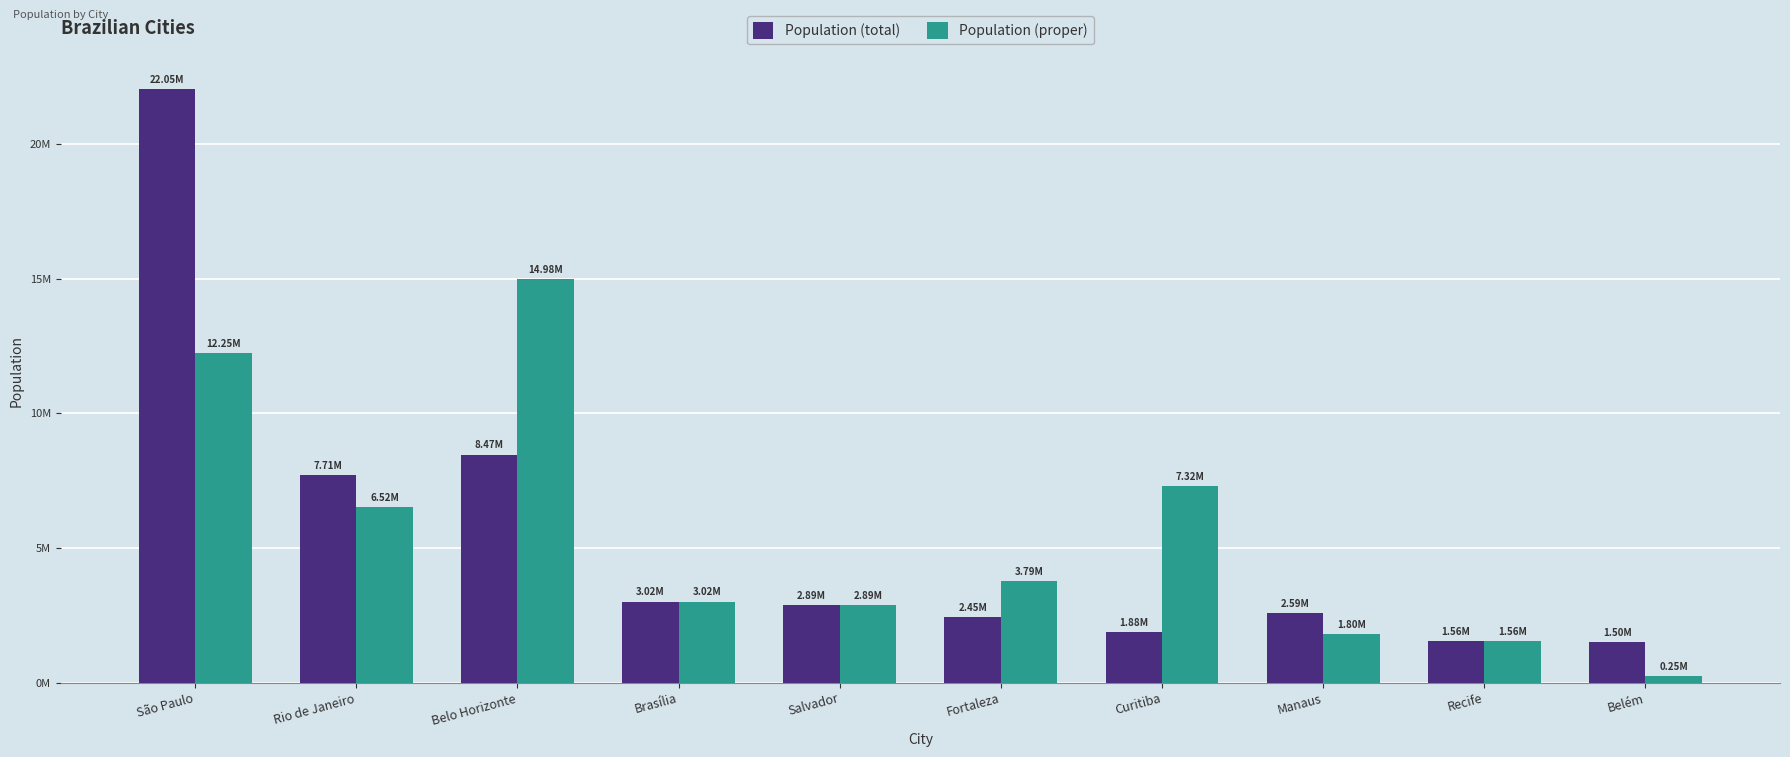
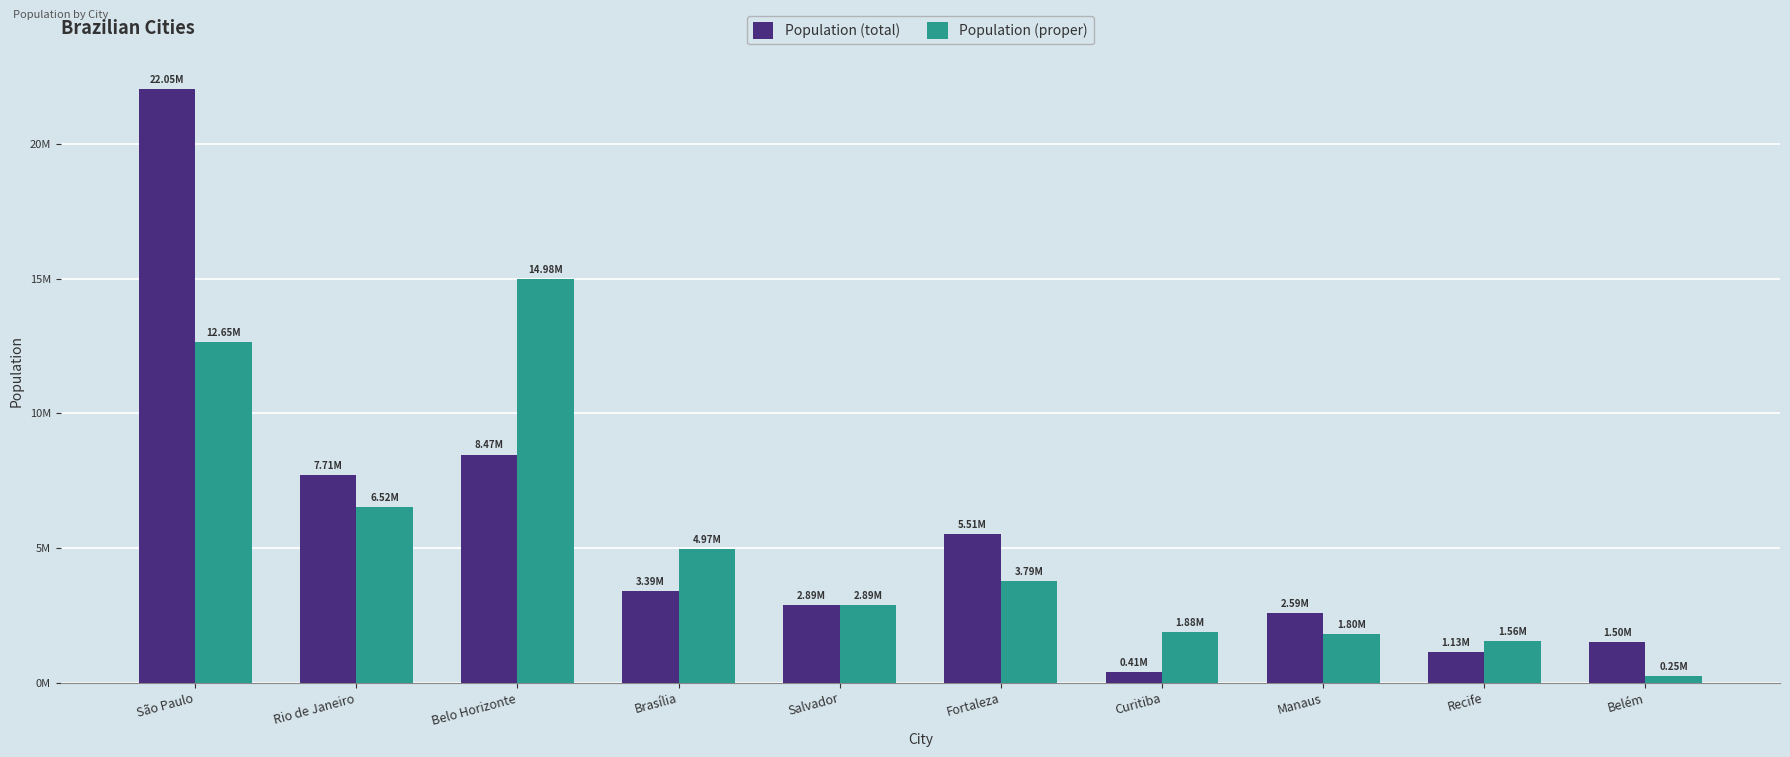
Population (proper), São Paulo: 12.25M -> 12.65M
Population (total), Brasília: 3.02M -> 3.39M
Population (proper), Brasília: 3.02M -> 4.97M
Population (total), Fortaleza: 2.45M -> 5.51M
Population (total), Curitiba: 1.88M -> 0.41M
Population (proper), Curitiba: 7.32M -> 1.88M
Population (total), Recife: 1.56M -> 1.13M
